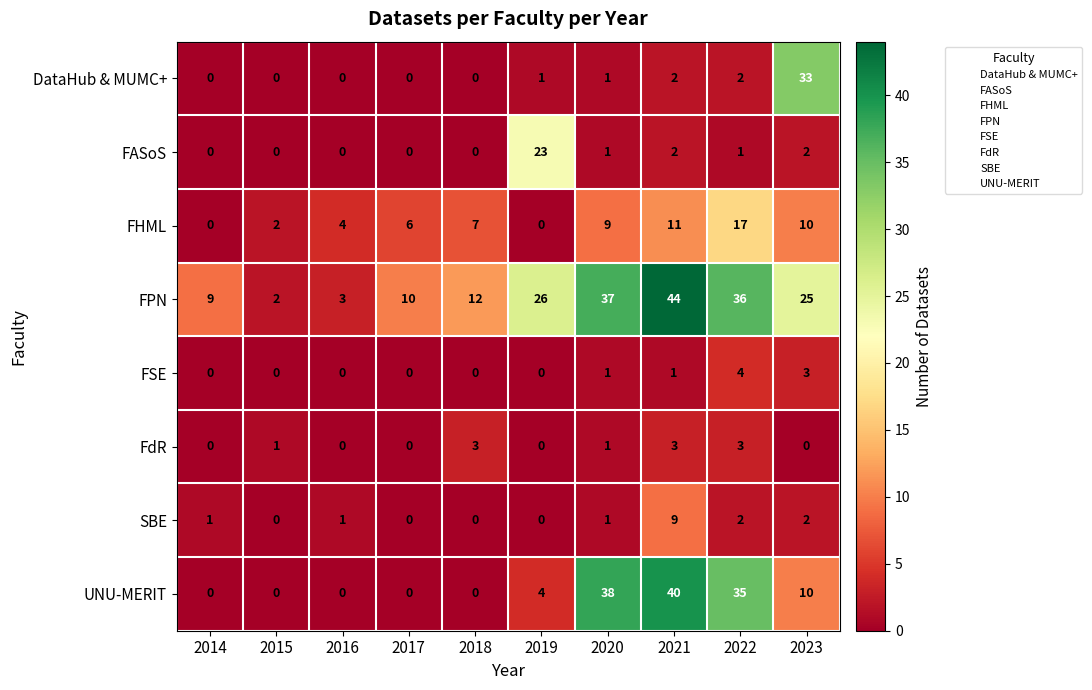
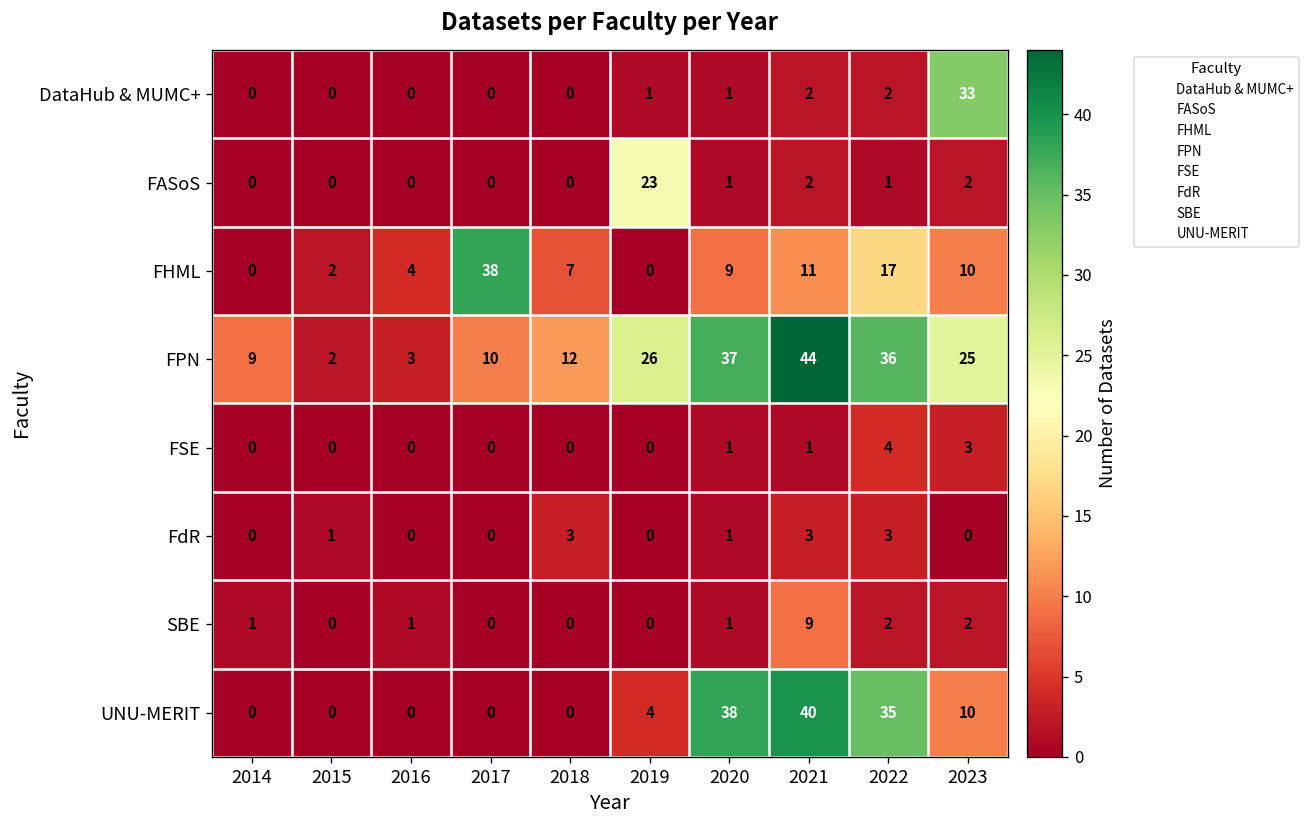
FHML, 2017: 6 -> 38
